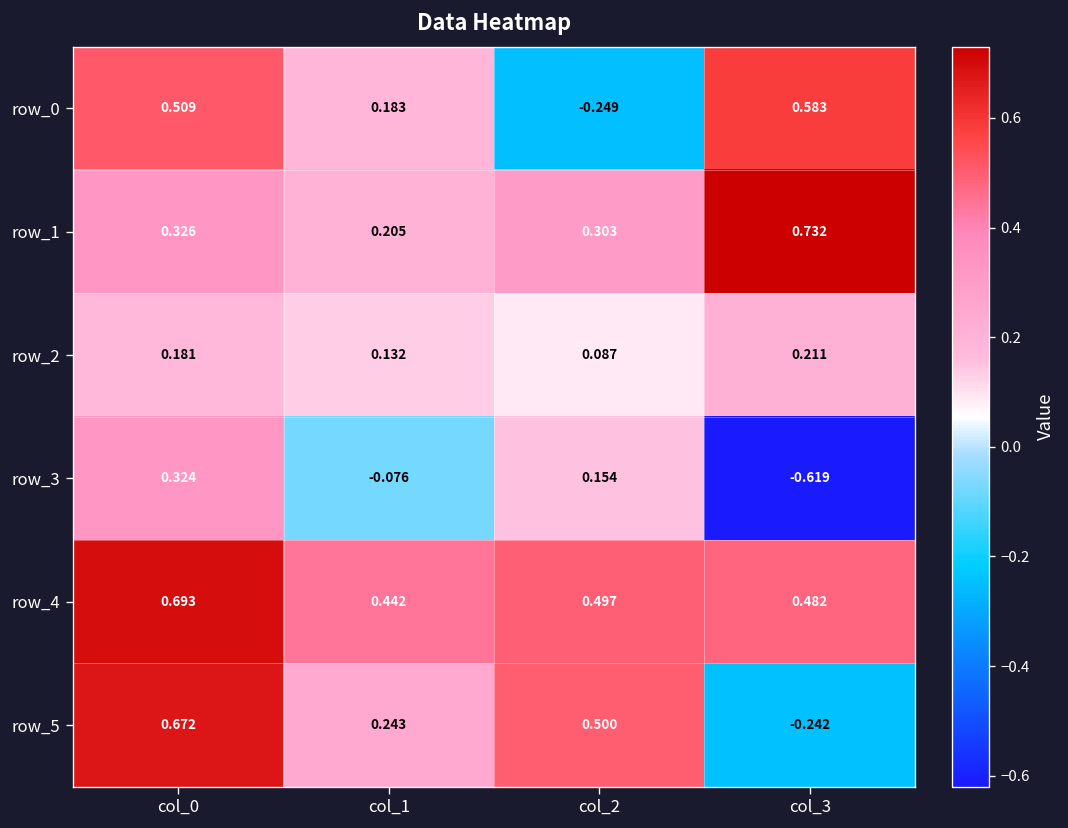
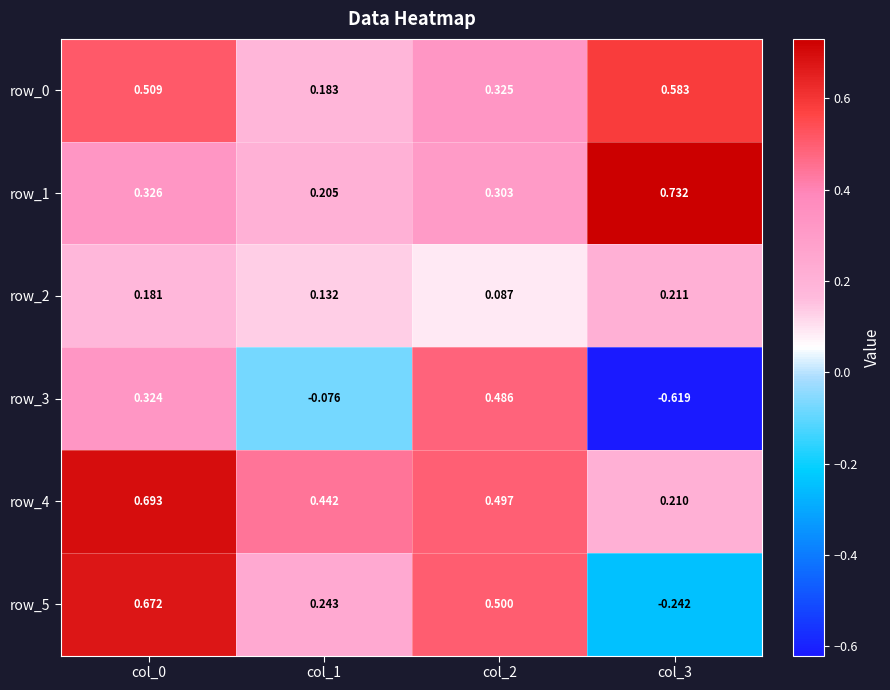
row_0, col_2: -0.249 -> 0.325
row_3, col_2: 0.154 -> 0.486
row_4, col_3: 0.482 -> 0.210
